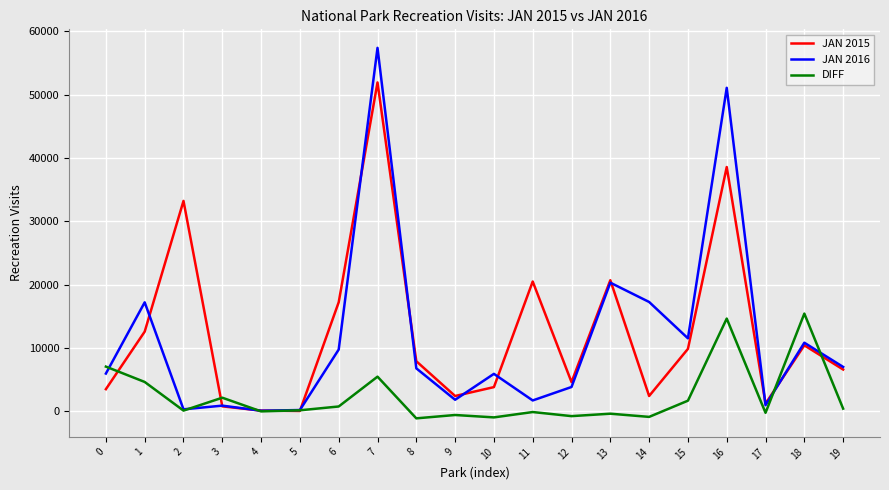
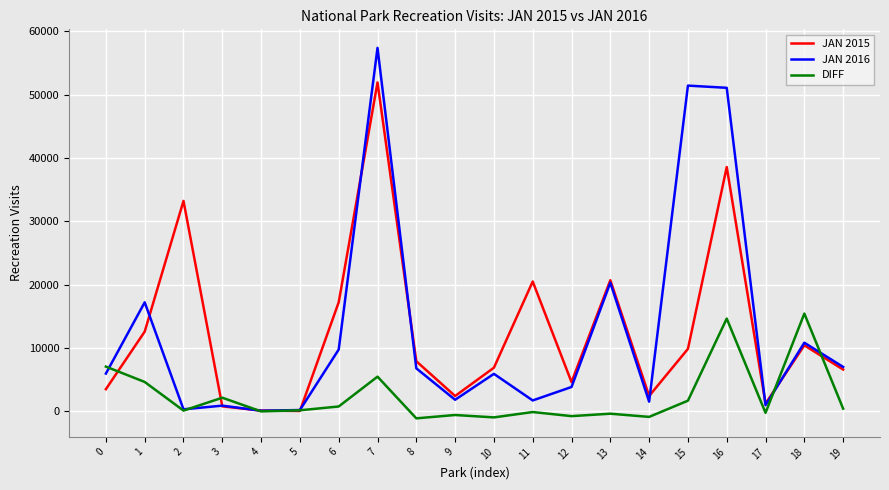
JAN 2015, 10: 4000 -> 7000
JAN 2016, 14: 17000 -> 2000
JAN 2016, 15: 12000 -> 51000
